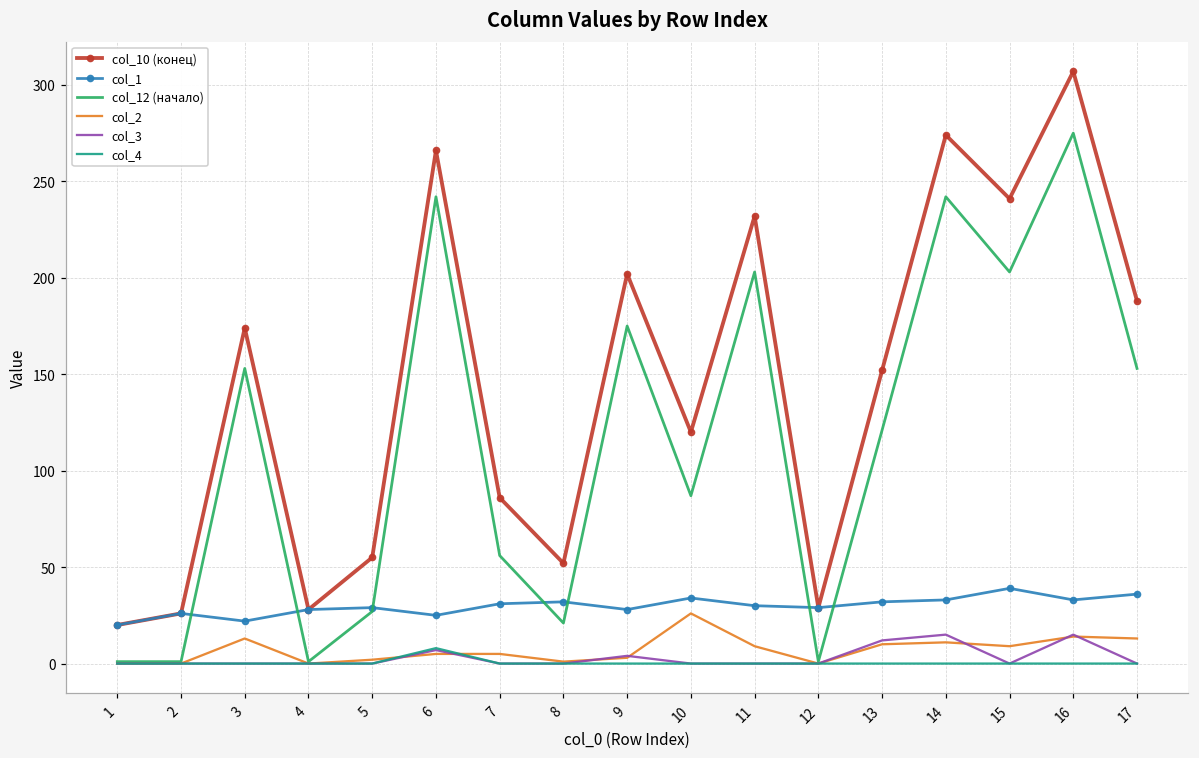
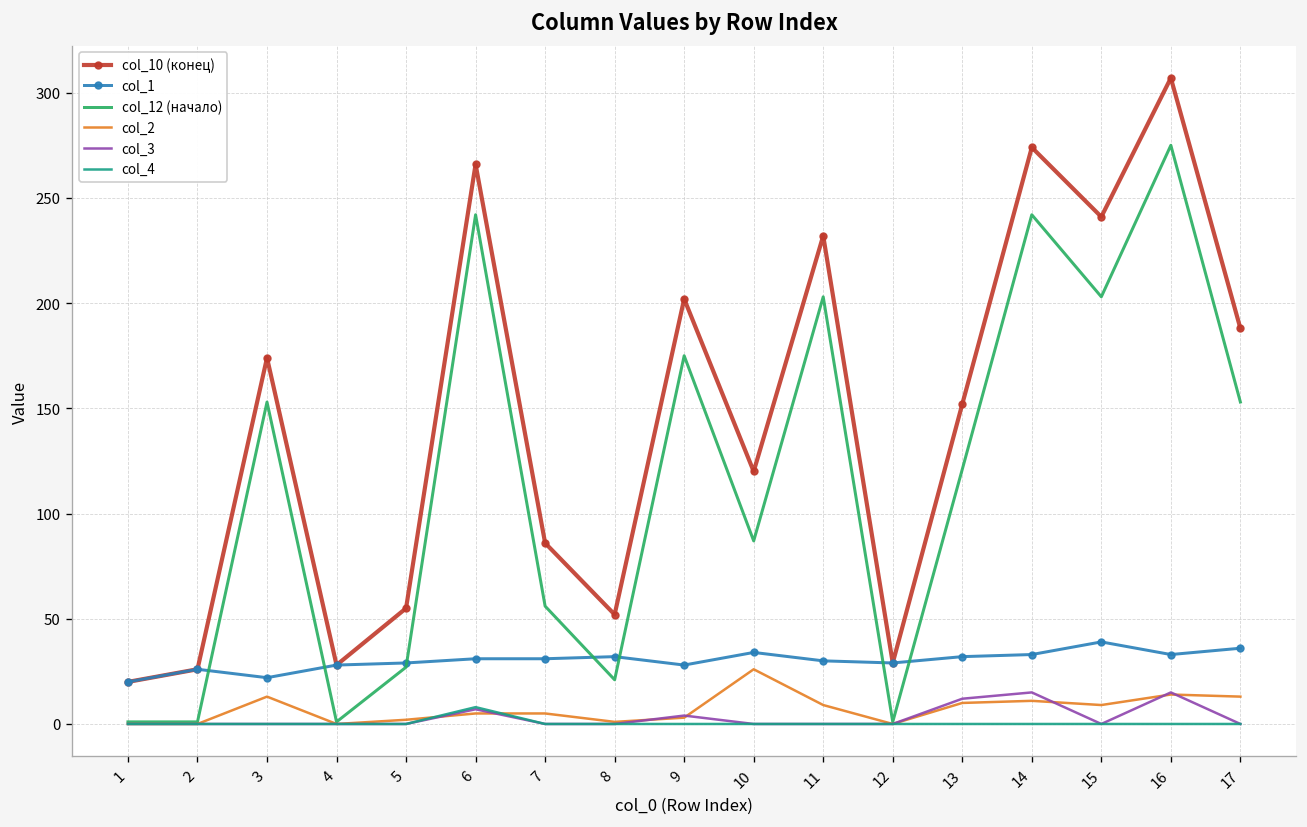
col_1, 6: 25 -> 31
